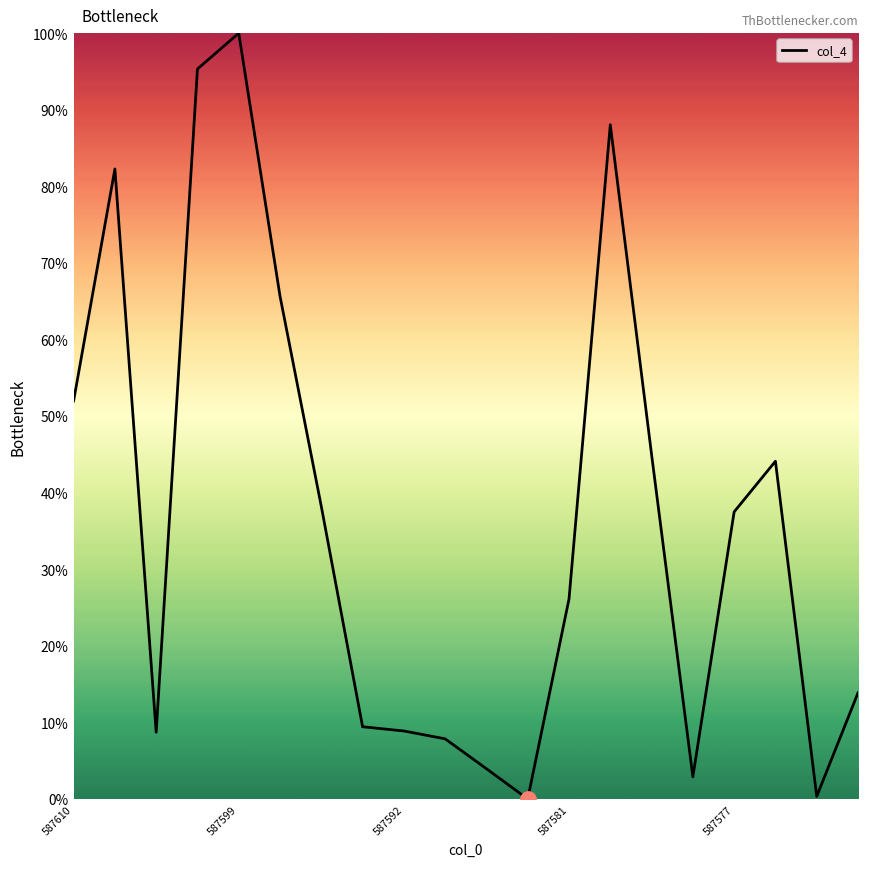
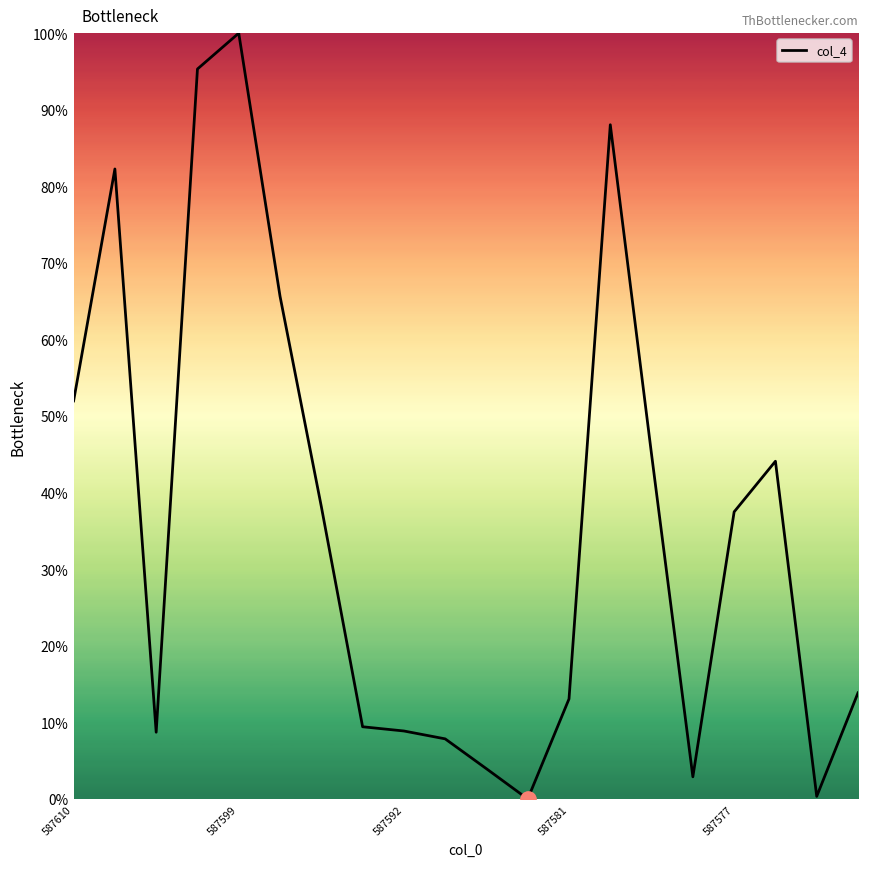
col_4, 587581: 26% -> 13%
